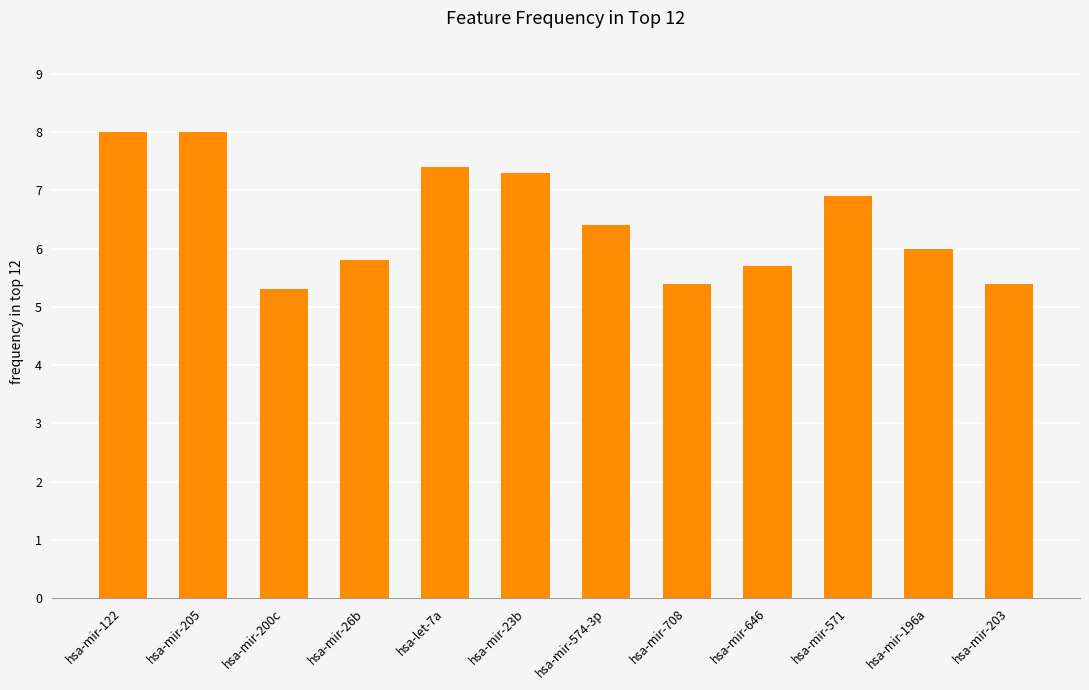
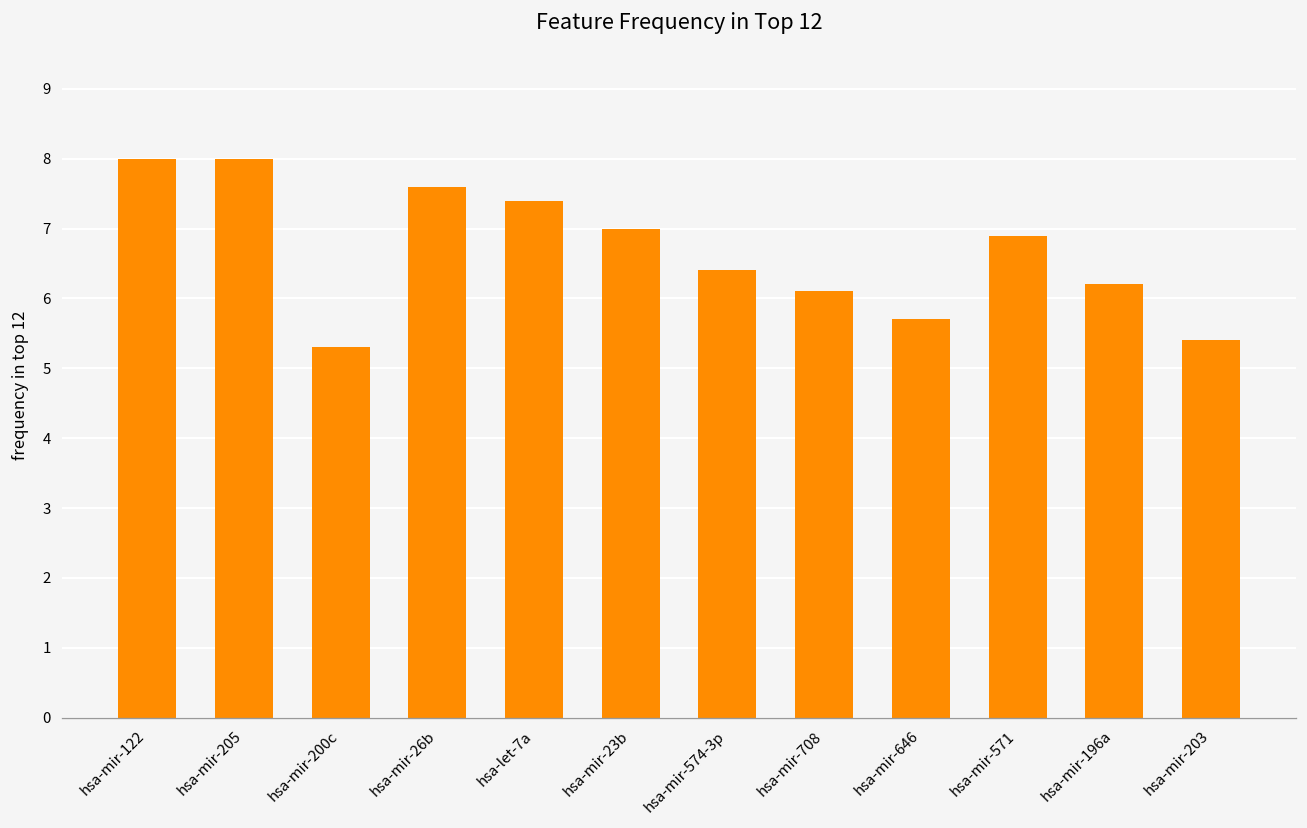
hsa-mir-26b: 5.8 -> 7.6
hsa-mir-23b: 7.3 -> 7.0
hsa-mir-708: 5.4 -> 6.1
hsa-mir-196a: 6.0 -> 6.2
